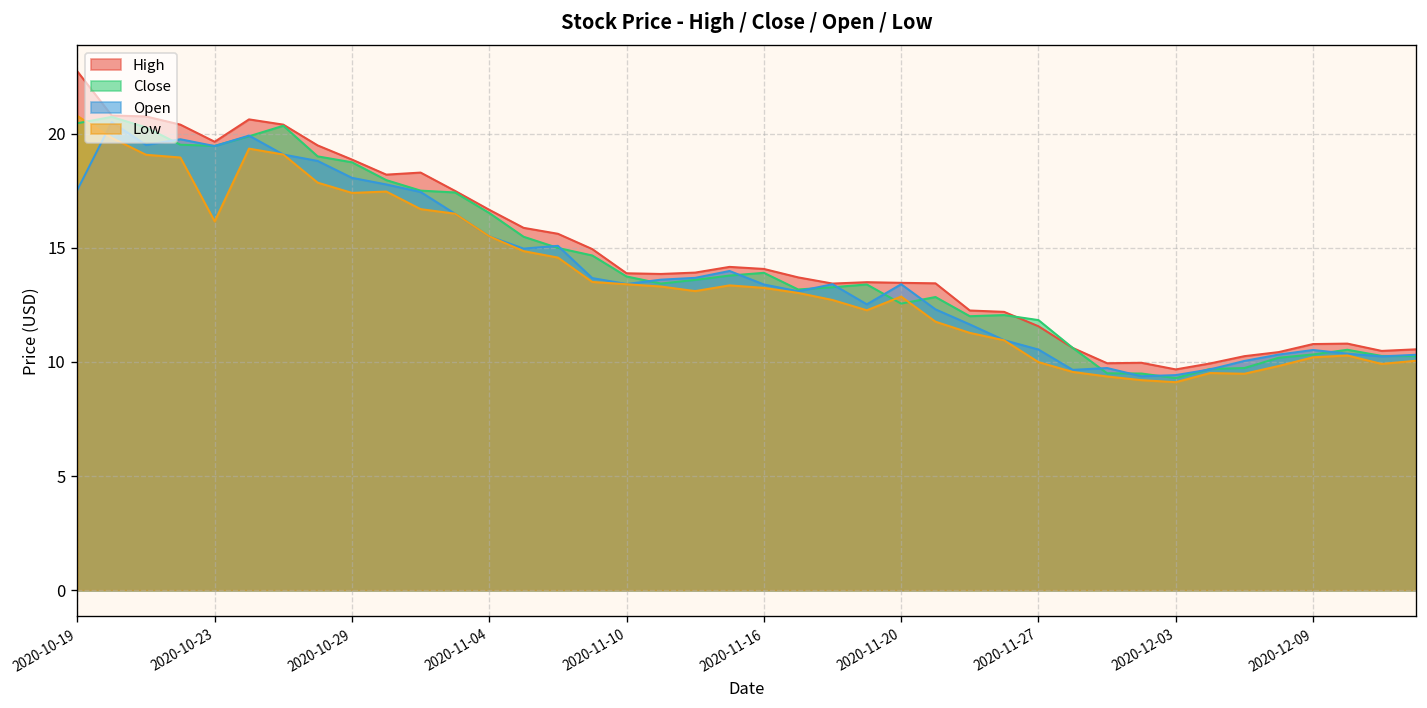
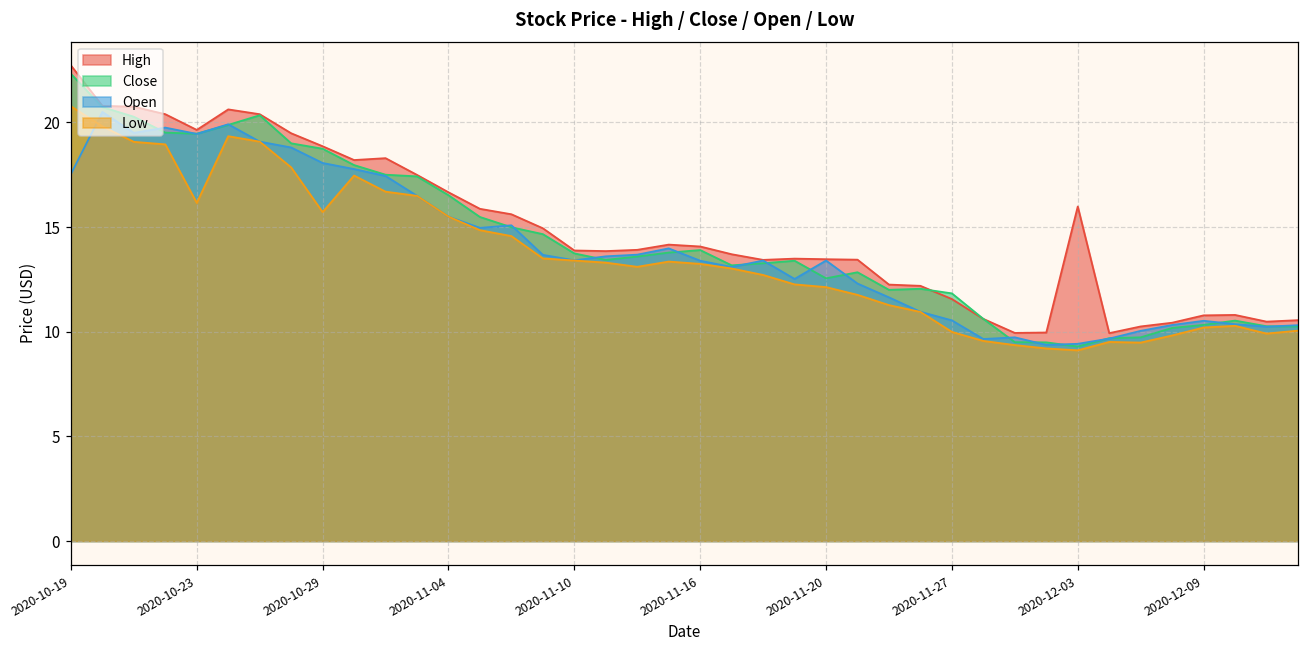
Close, 2020-10-19: 20.5 -> 22.3
Low, 2020-10-29: 17.4 -> 15.7
Low, 2020-11-20: 12.9 -> 12.1
High, 2020-12-03: 9.7 -> 16.0
